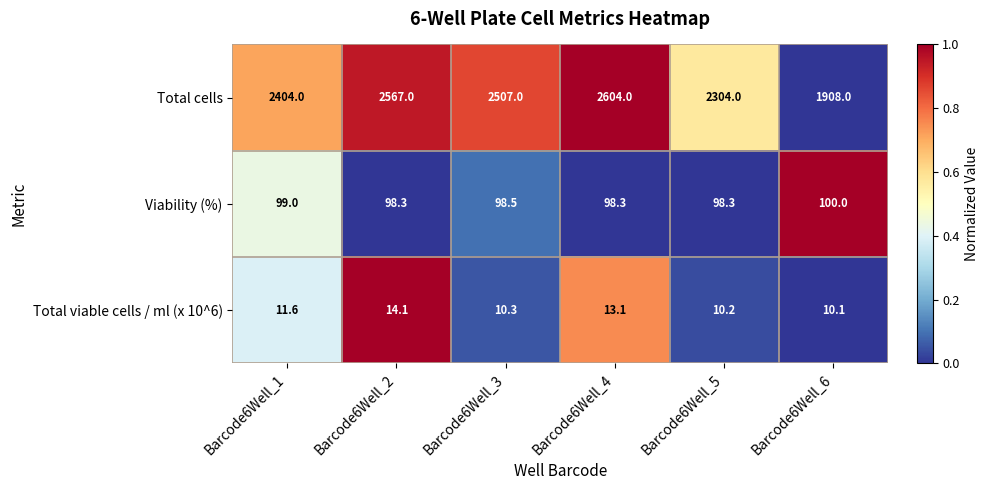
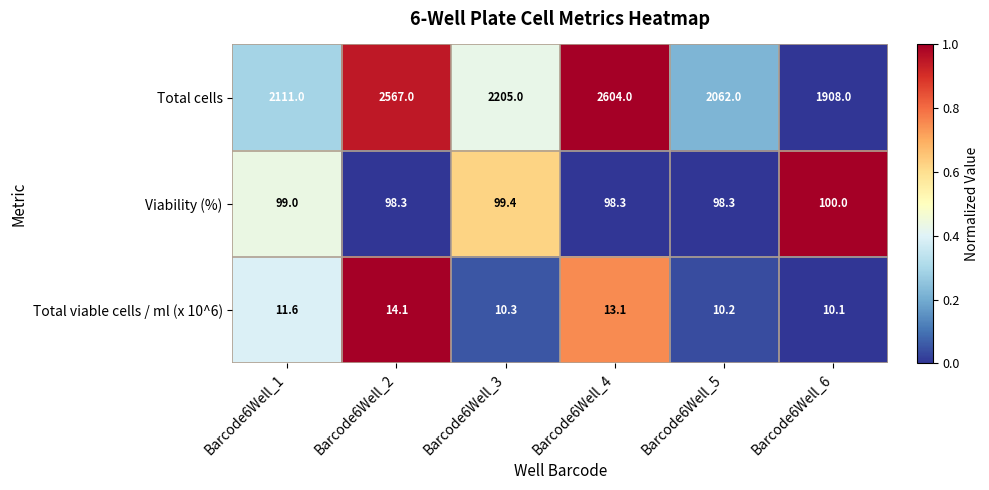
Total cells, Barcode6Well_1: 2404.0 -> 2111.0
Total cells, Barcode6Well_3: 2507.0 -> 2205.0
Total cells, Barcode6Well_5: 2304.0 -> 2062.0
Viability (%), Barcode6Well_3: 98.5 -> 99.4
